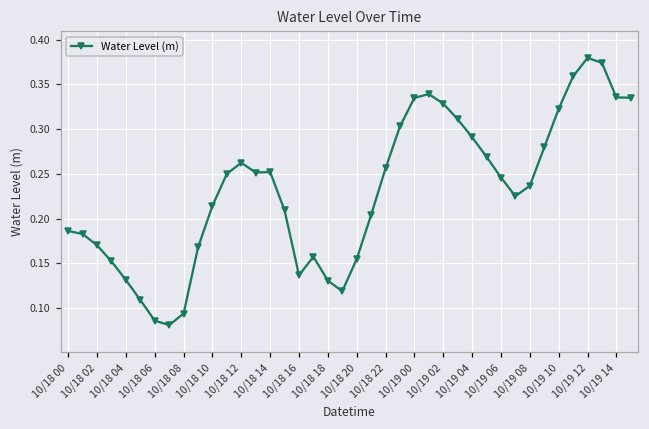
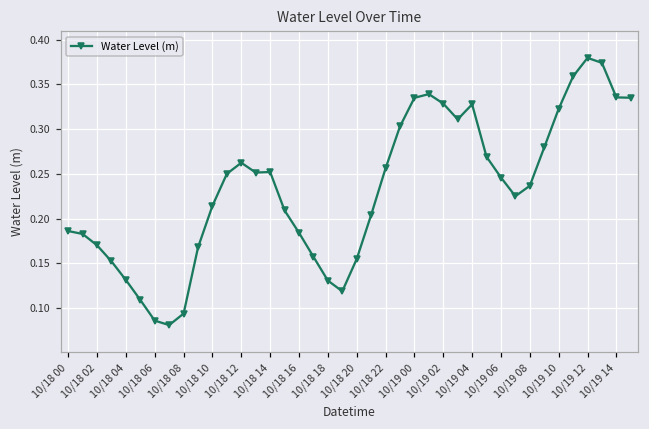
10/18 16: 0.14 -> 0.18
10/19 04: 0.29 -> 0.33
